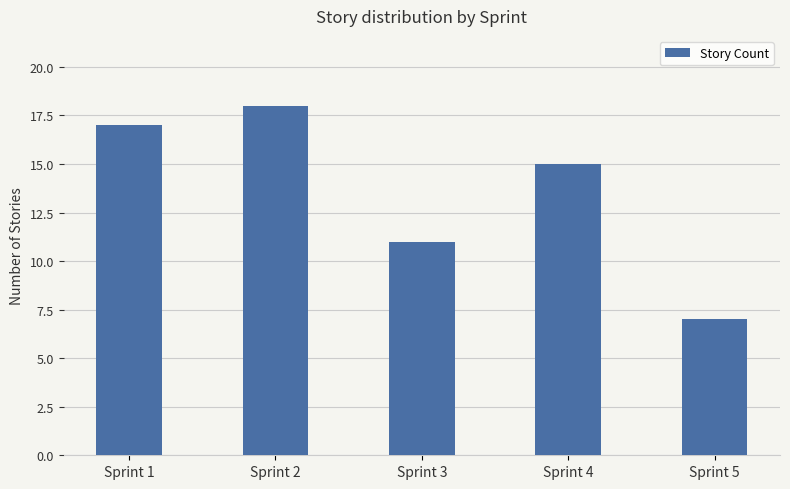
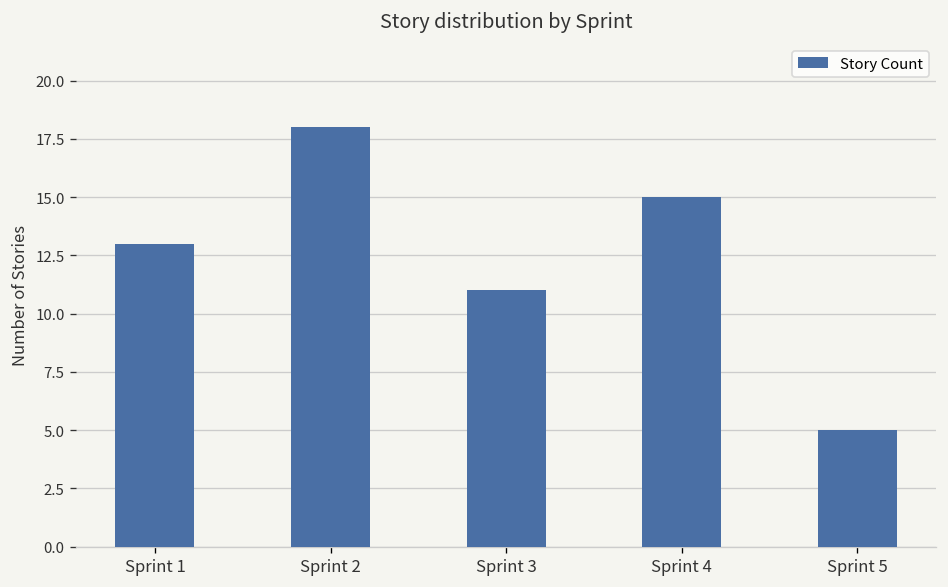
Sprint 1: 17 -> 13
Sprint 5: 7 -> 5
